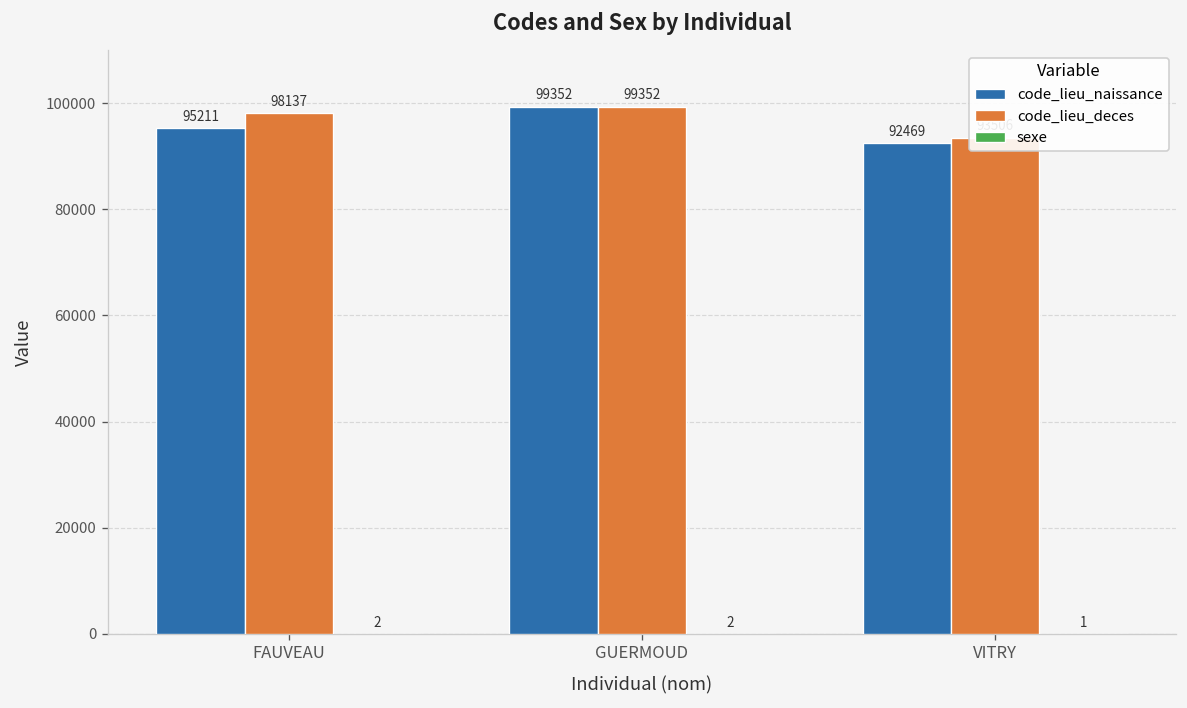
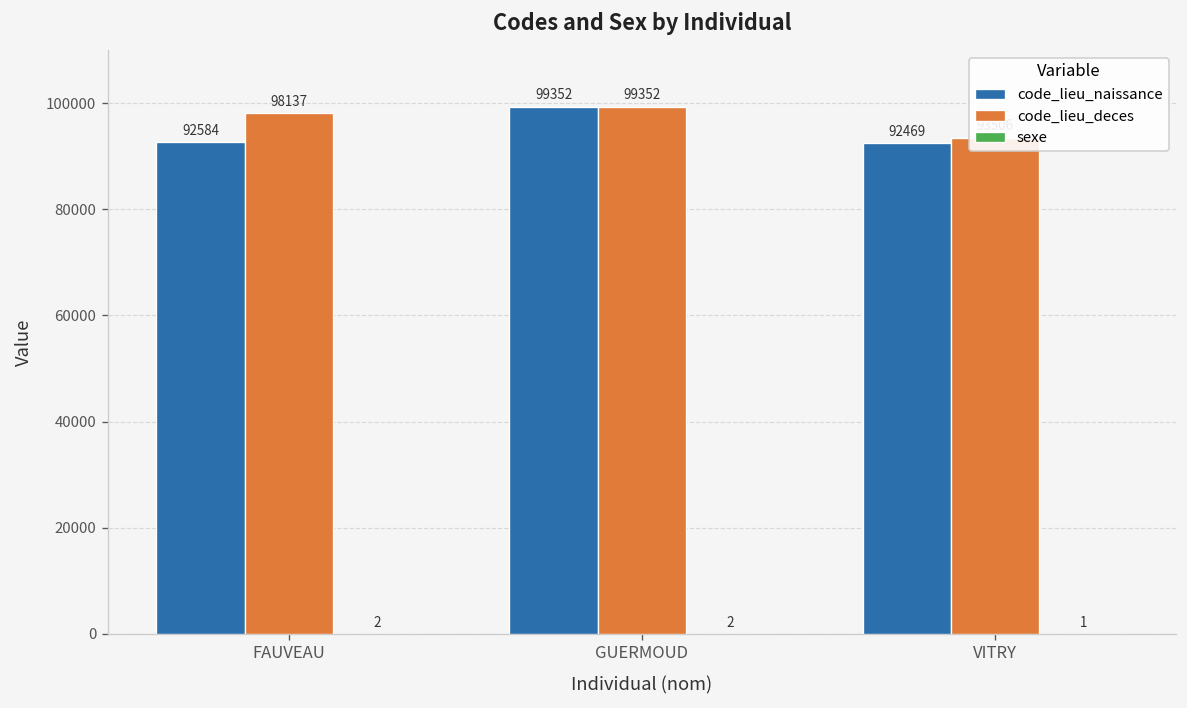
code_lieu_naissance, FAUVEAU: 95211 -> 92584
